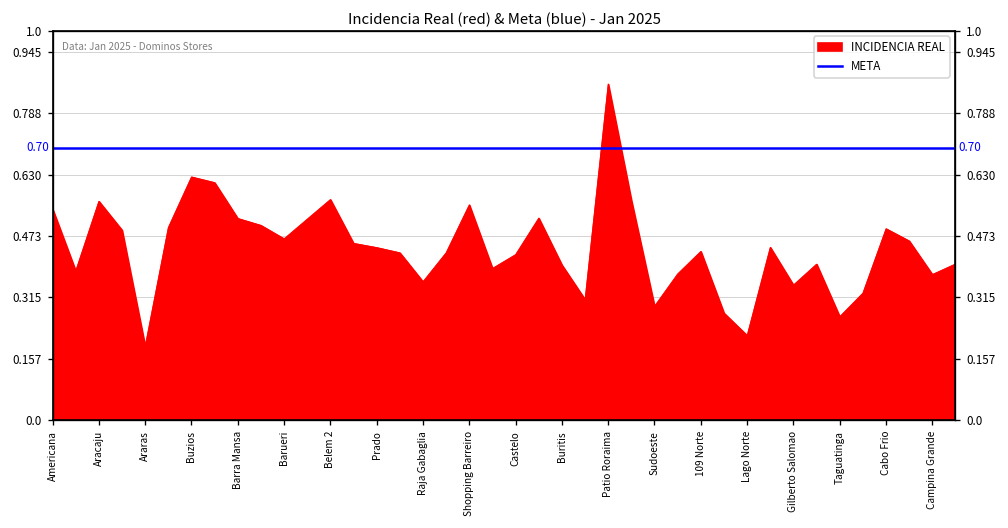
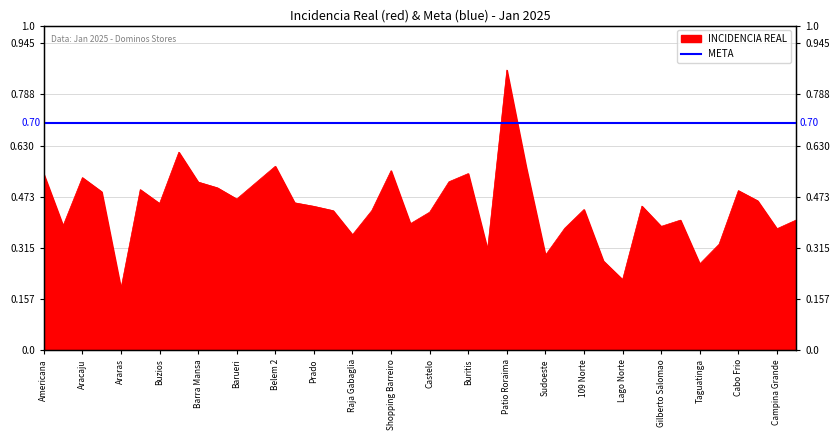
Aracaju: 0.56 -> 0.53
Buzios: 0.62 -> 0.45
Buritis: 0.40 -> 0.54
Gilberto Salomao: 0.35 -> 0.38
